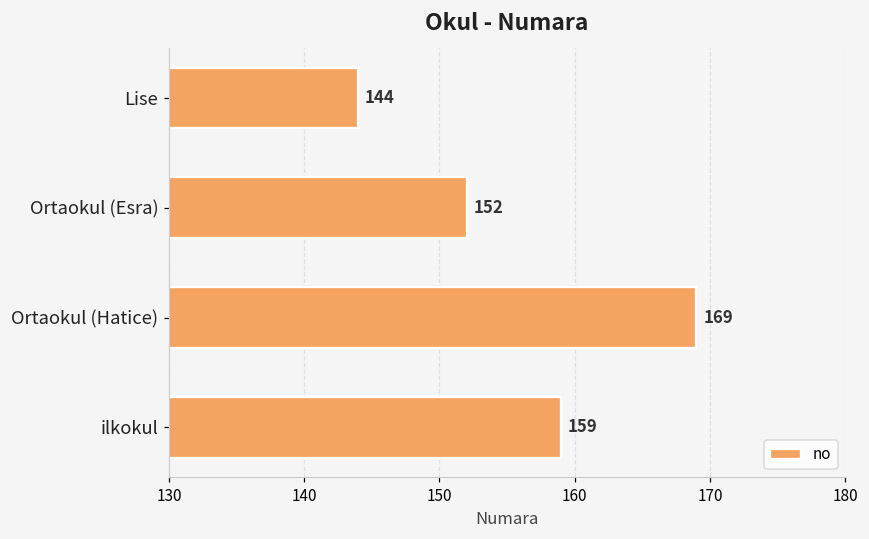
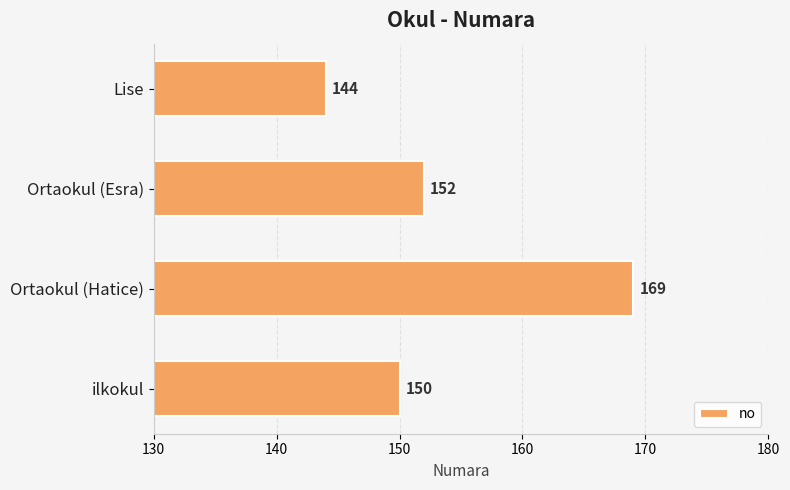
ilkokul: 159 -> 150
